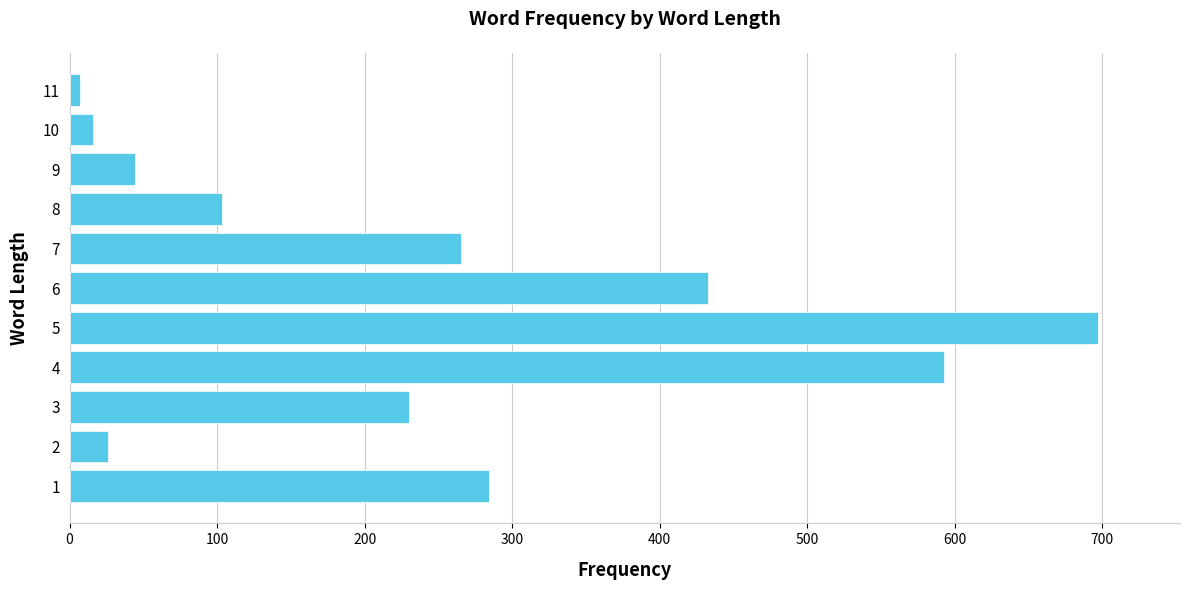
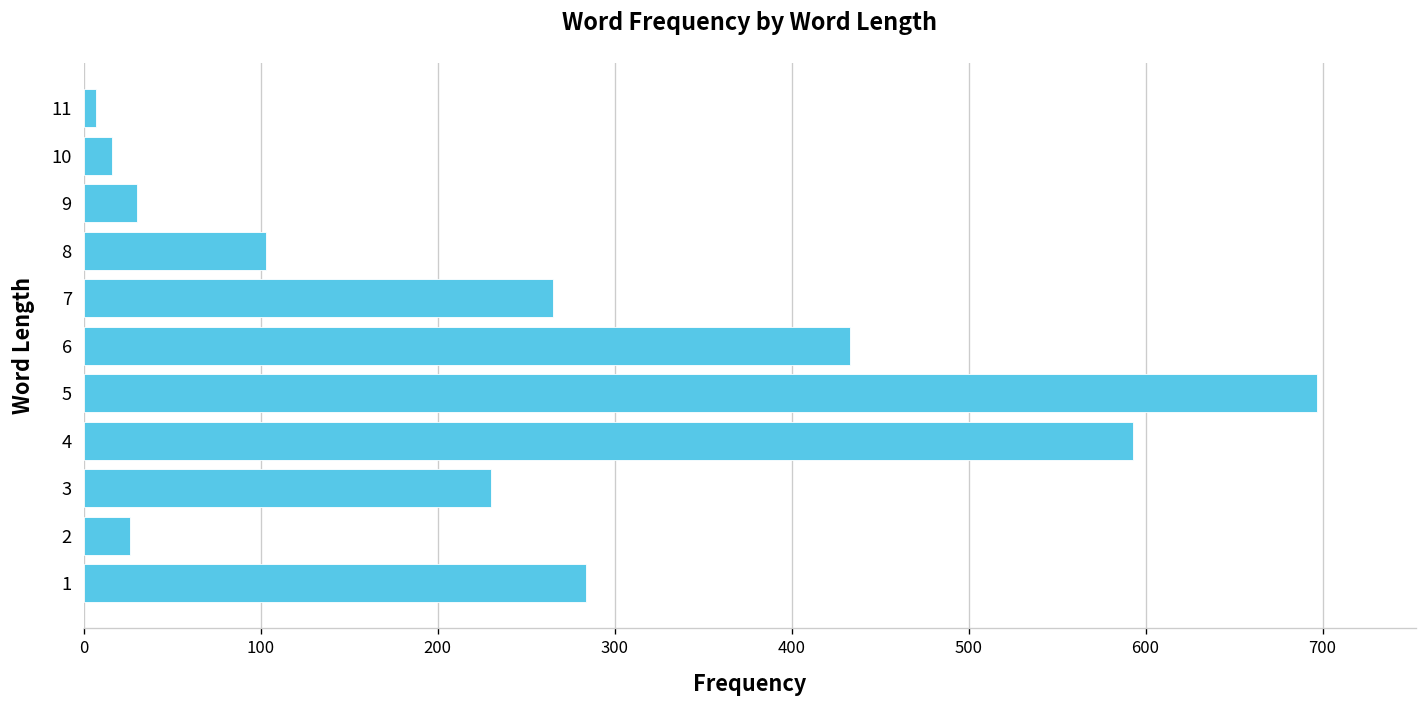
9: 44 -> 30
